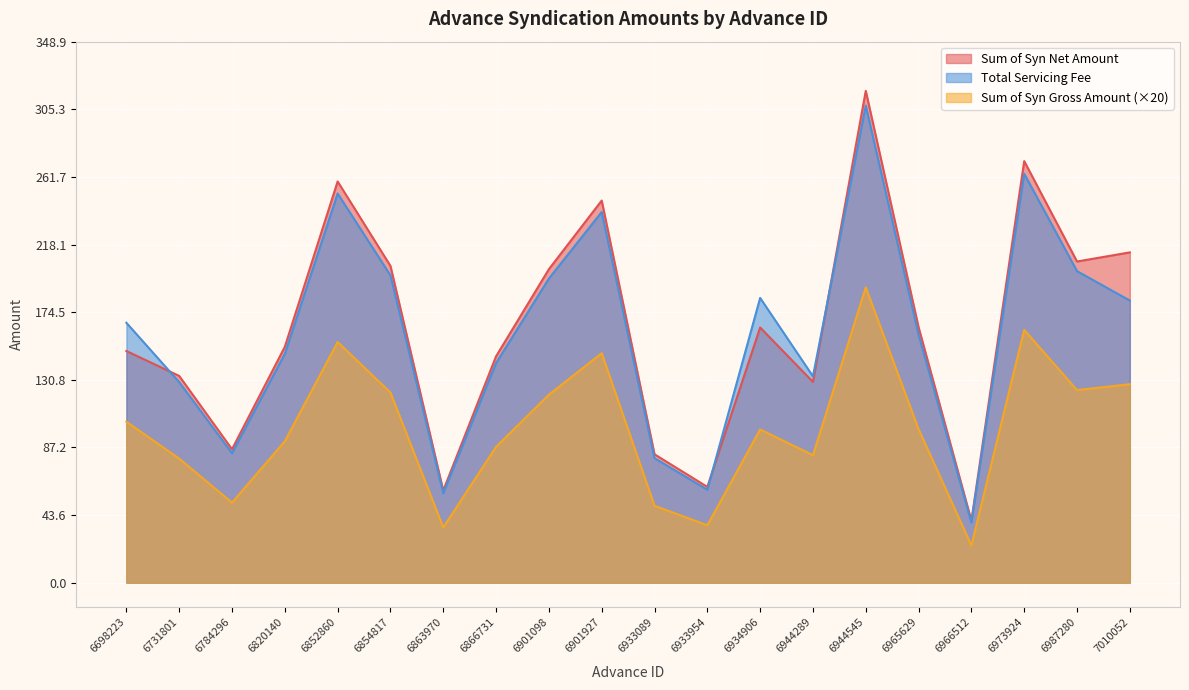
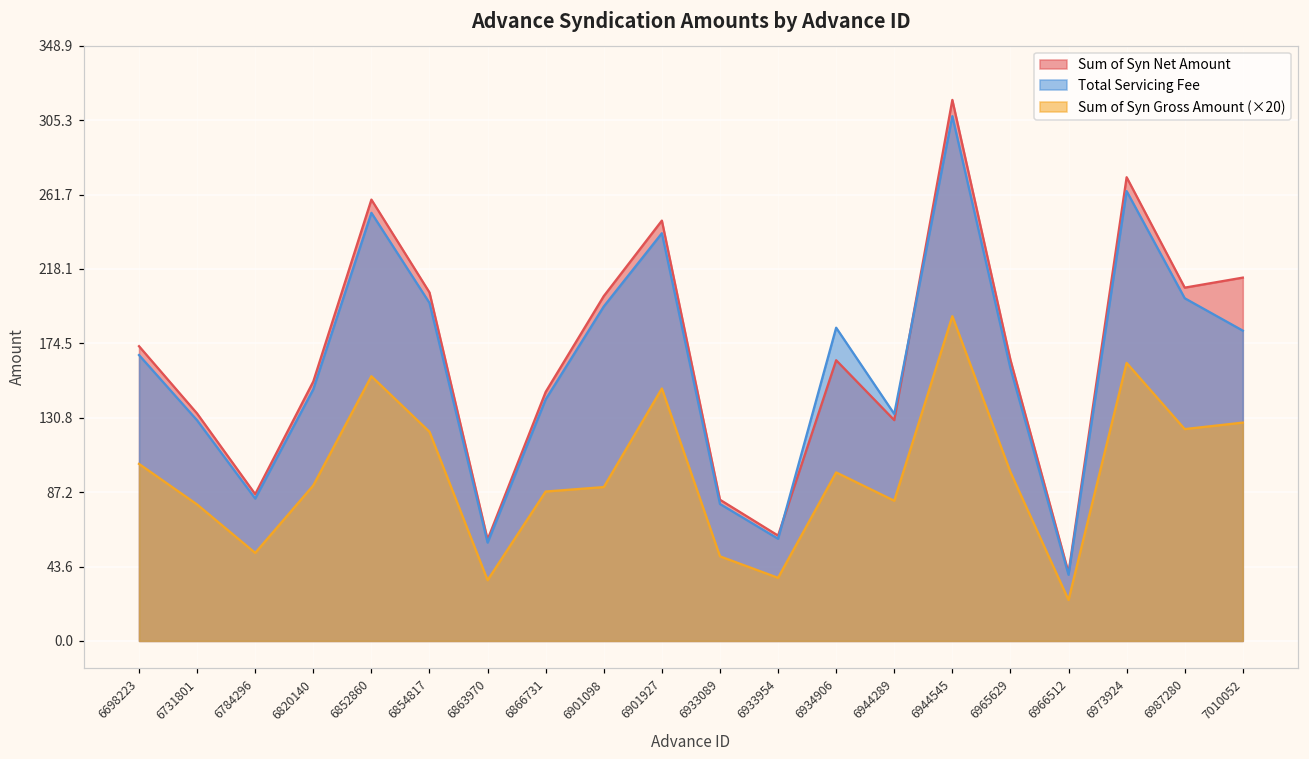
Sum of Syn Net Amount, 6698223: 149 -> 173
Sum of Syn Gross Amount (×20), 6901098: 121 -> 90
